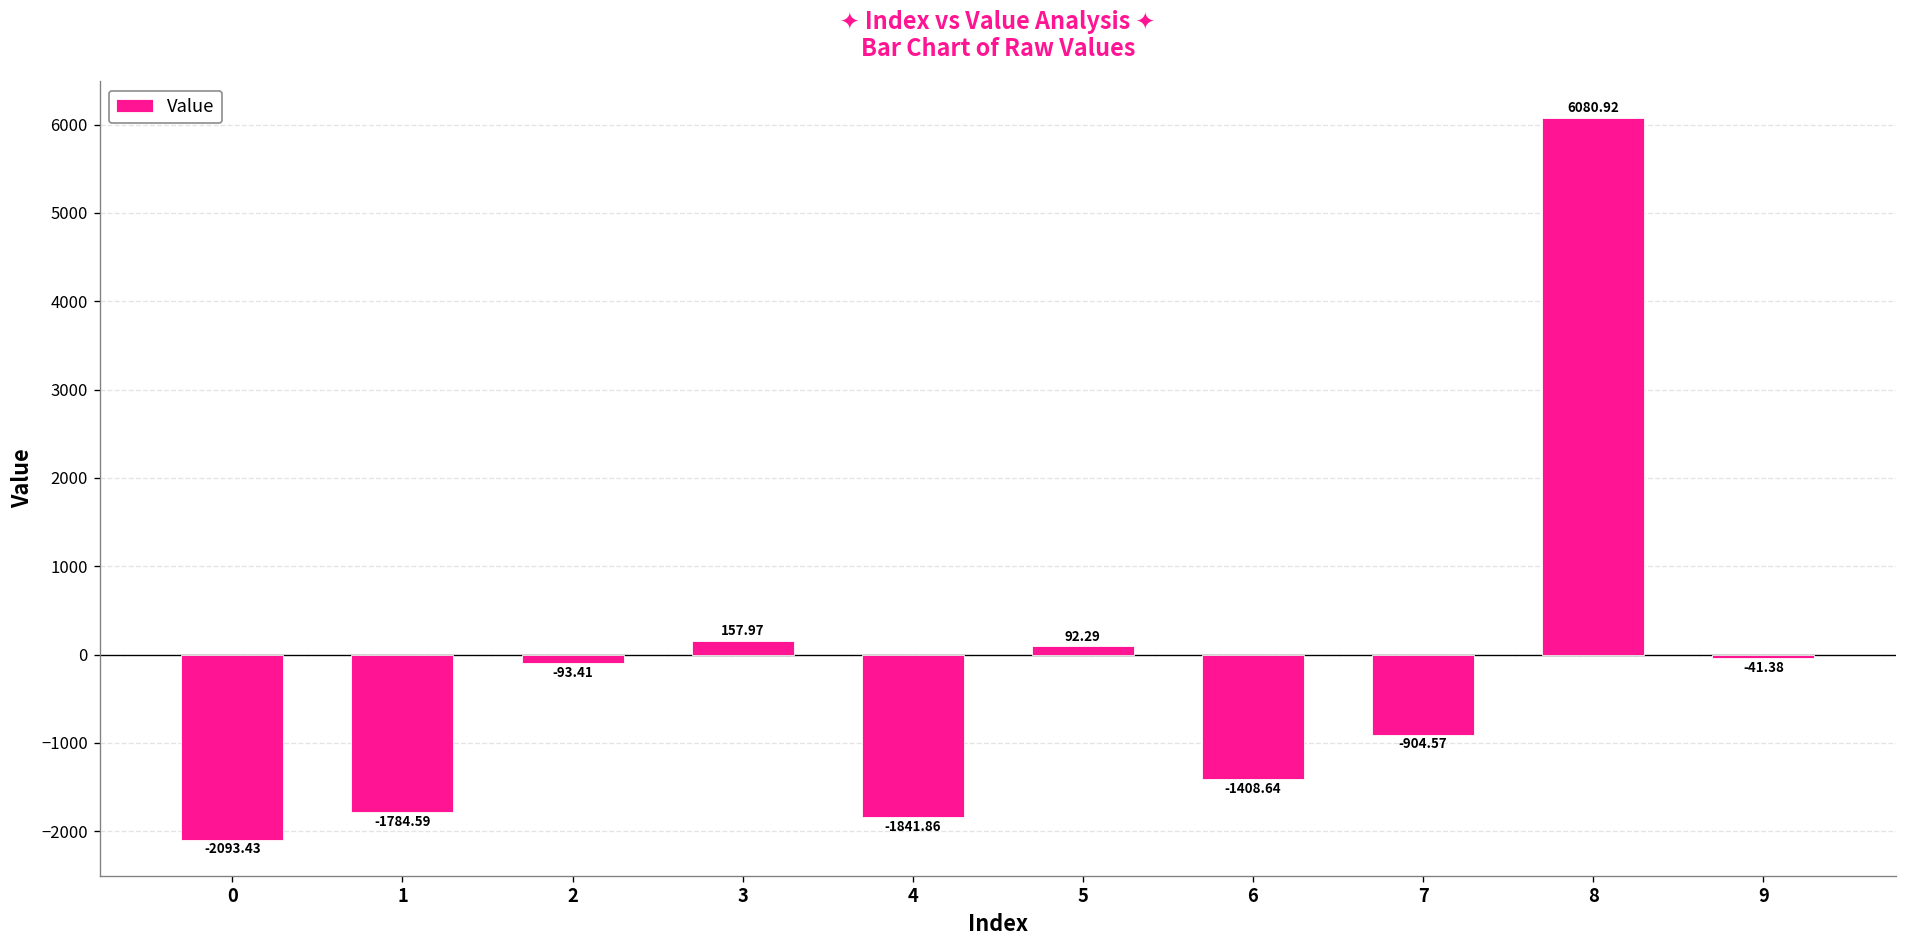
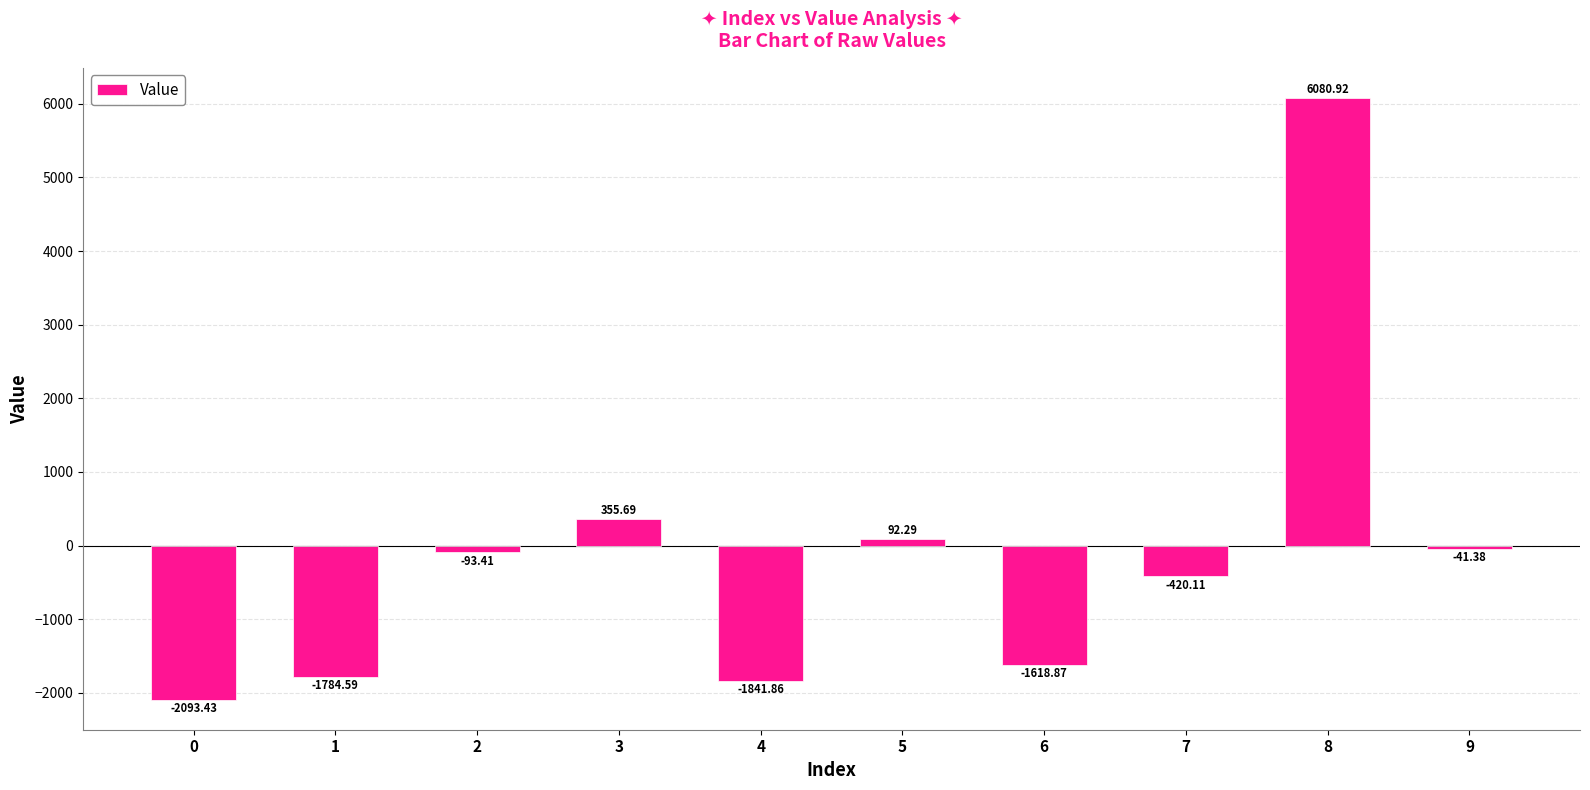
3: 157.97 -> 355.69
6: -1408.64 -> -1618.87
7: -904.57 -> -420.11
